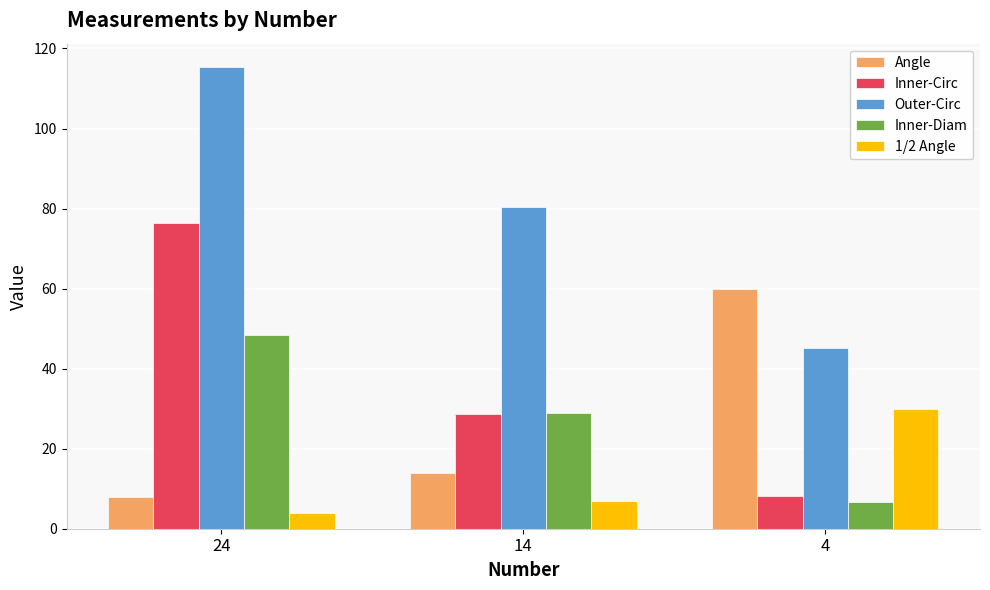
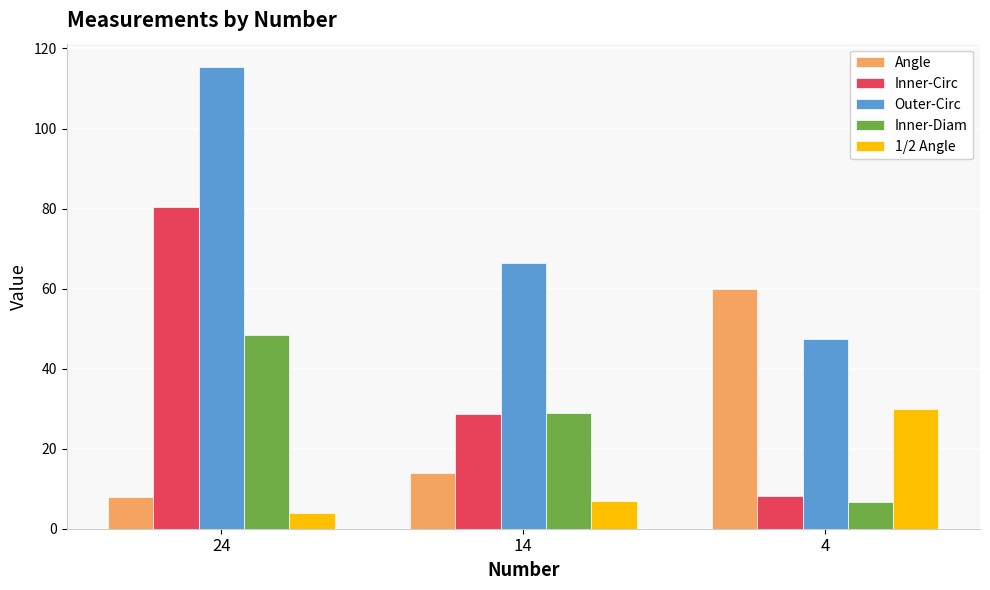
Inner-Circ, 24: 77 -> 81
Outer-Circ, 14: 80 -> 66
Outer-Circ, 4: 45 -> 47
